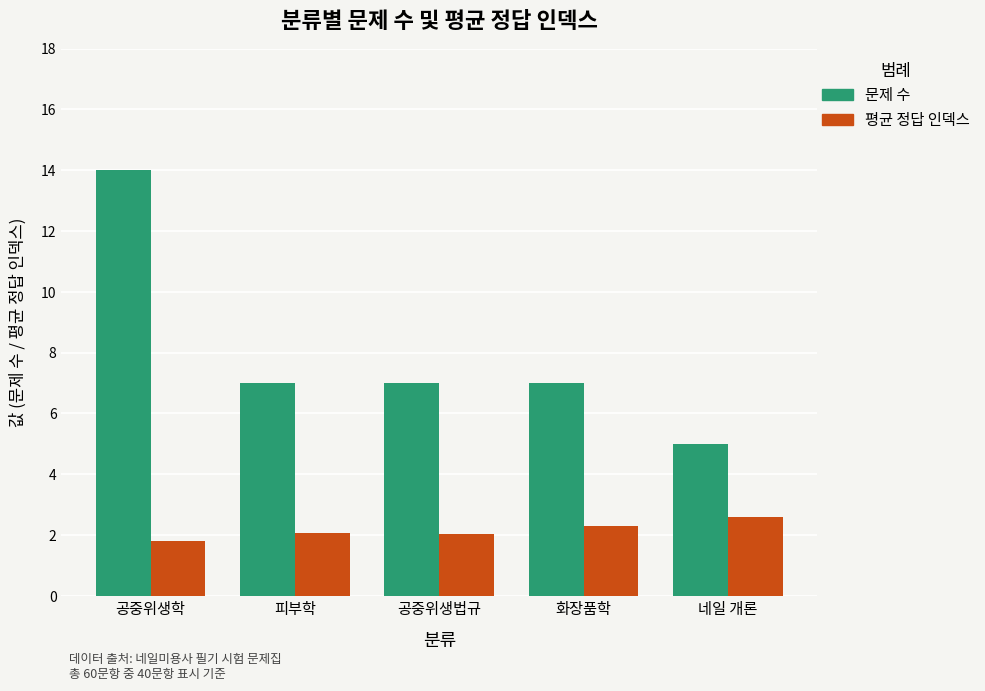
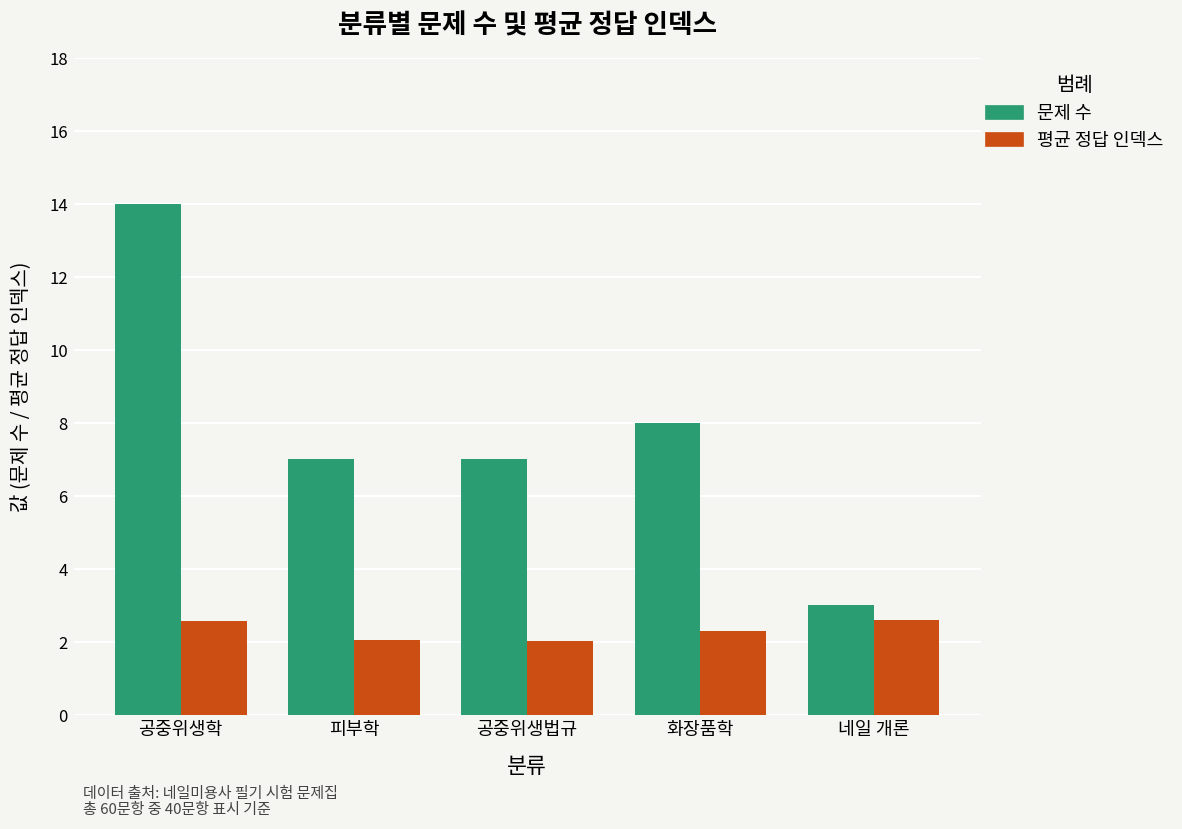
평균 정답 인덱스, 공중위생학: 1.8 -> 2.6
문제 수, 화장품학: 7 -> 8
문제 수, 네일 개론: 5 -> 3
